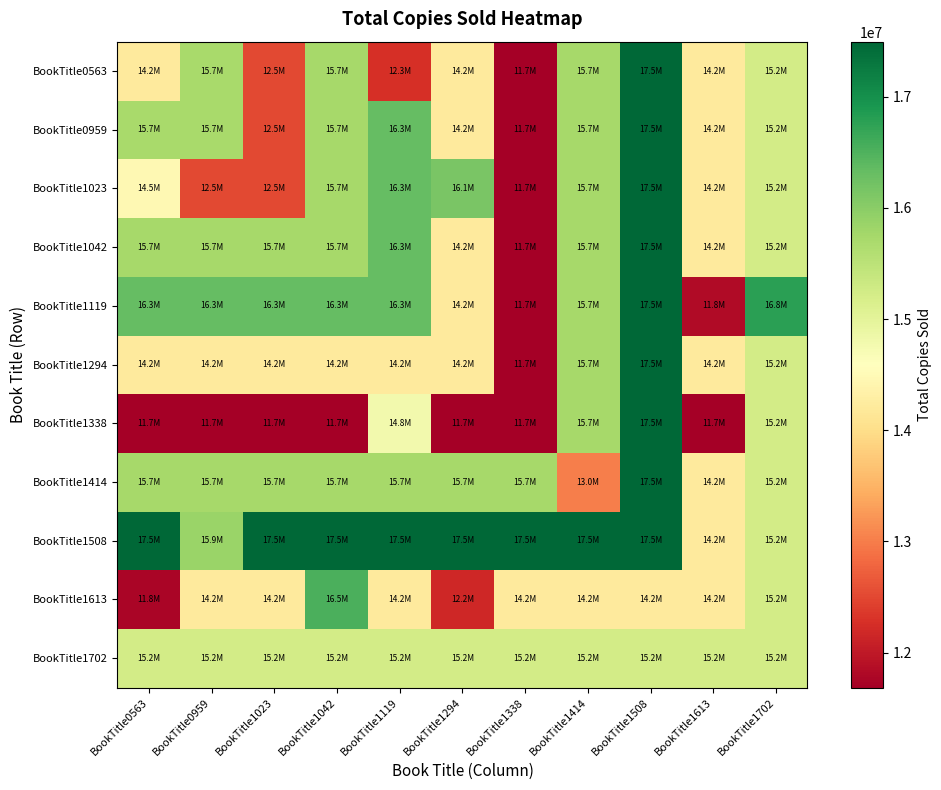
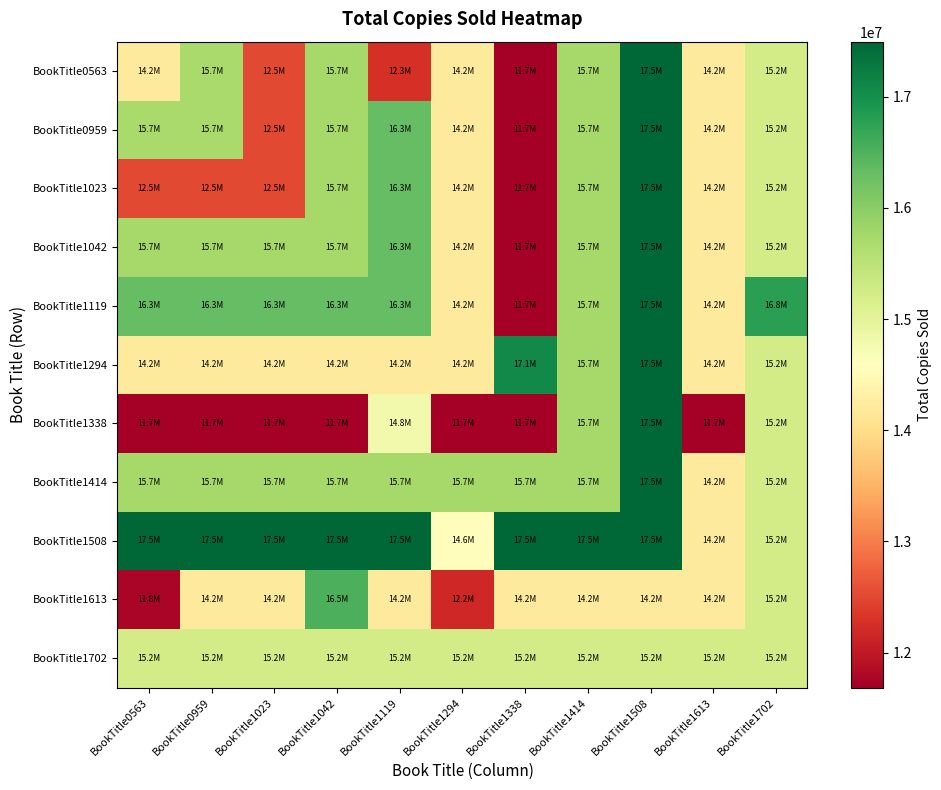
BookTitle1023, BookTitle0563: 14.5M -> 12.5M
BookTitle1023, BookTitle1294: 16.1M -> 14.2M
BookTitle1119, BookTitle1613: 11.8M -> 14.2M
BookTitle1294, BookTitle1338: 11.7M -> 17.1M
BookTitle1414, BookTitle1414: 13.0M -> 15.7M
BookTitle1508, BookTitle0959: 15.9M -> 17.5M
BookTitle1508, BookTitle1294: 17.5M -> 14.6M
